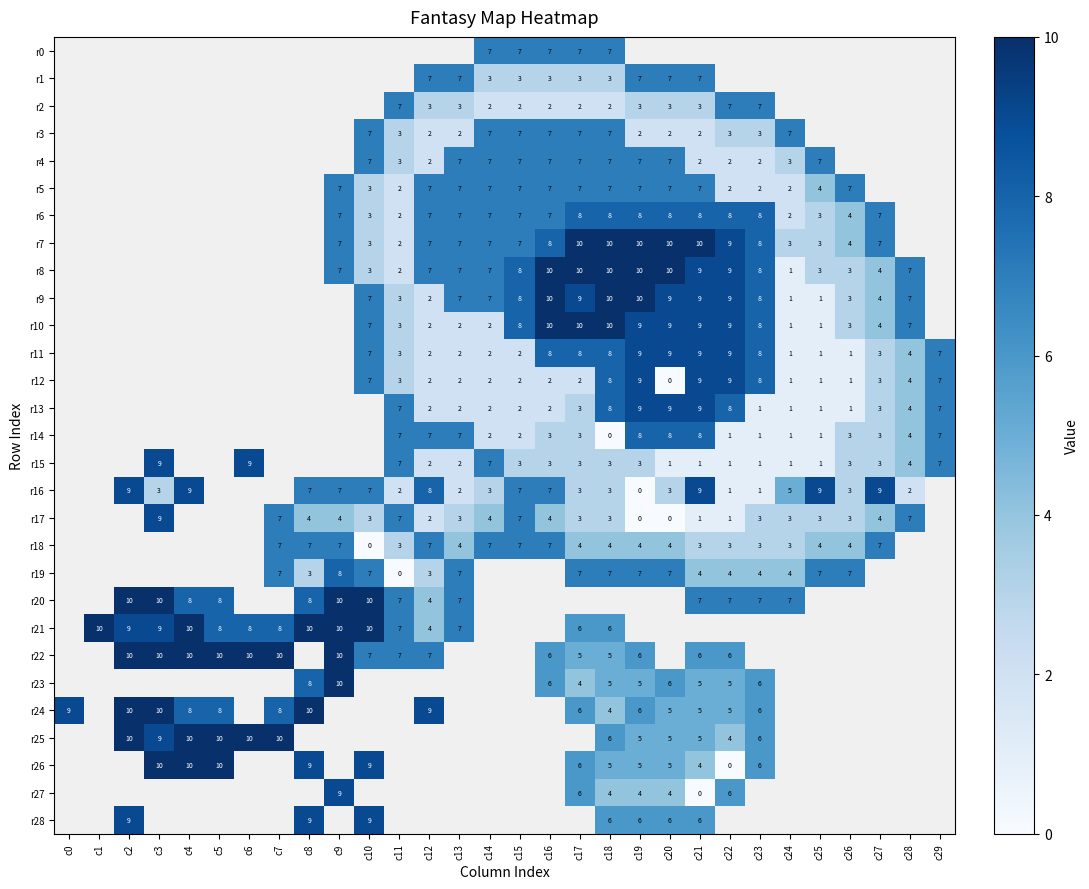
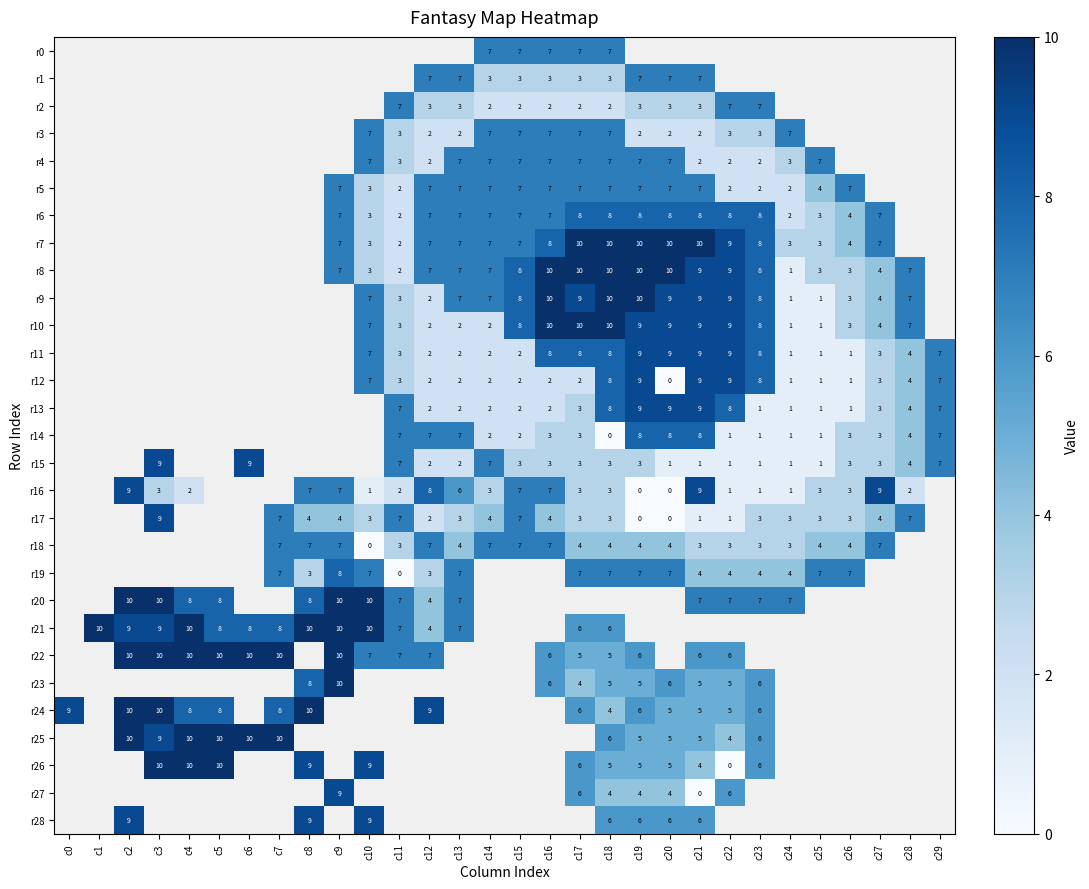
r16, c4: 9 -> 2
r16, c10: 7 -> 1
r16, c13: 2 -> 6
r16, c20: 3 -> 0
r16, c24: 5 -> 1
r16, c25: 9 -> 3
